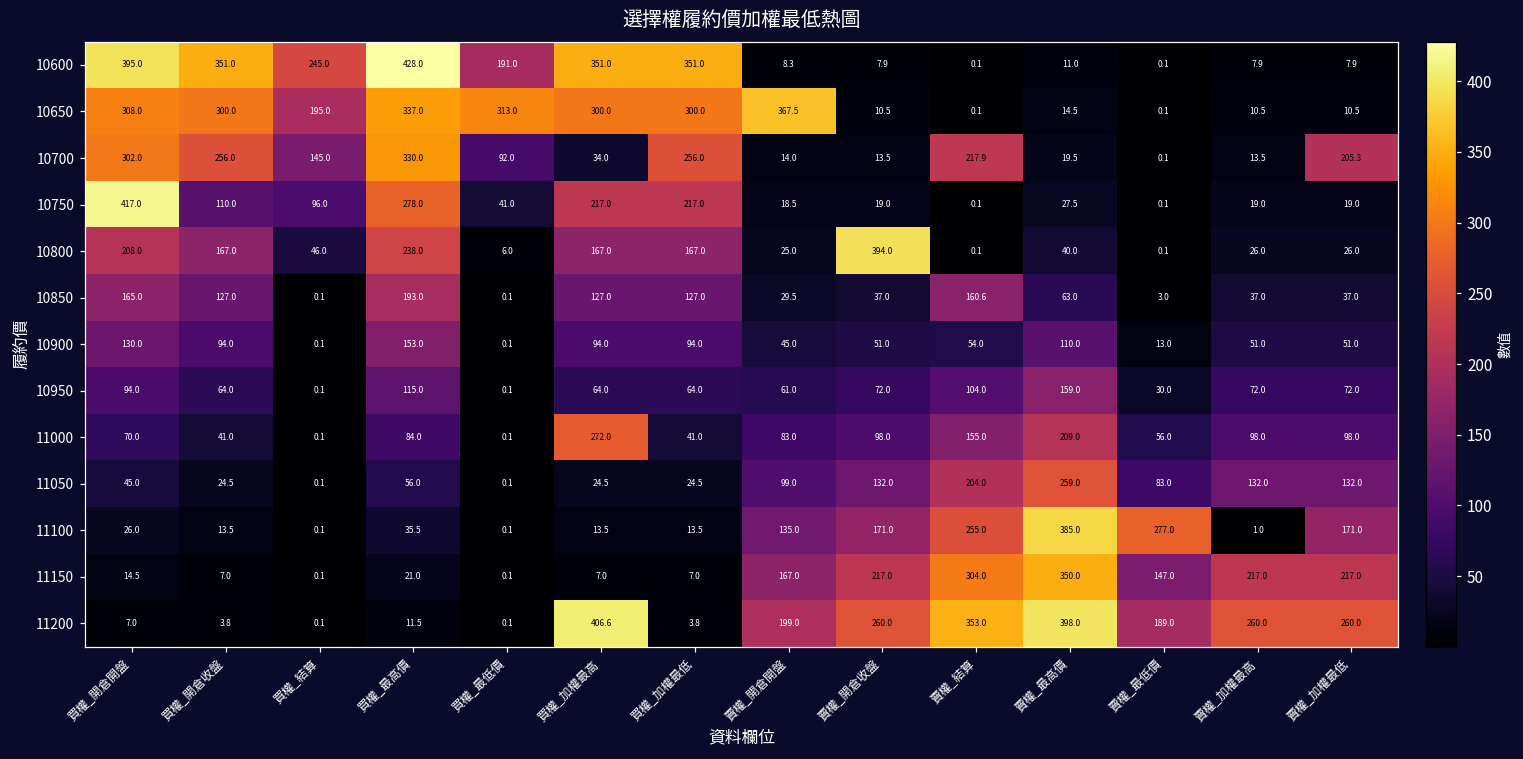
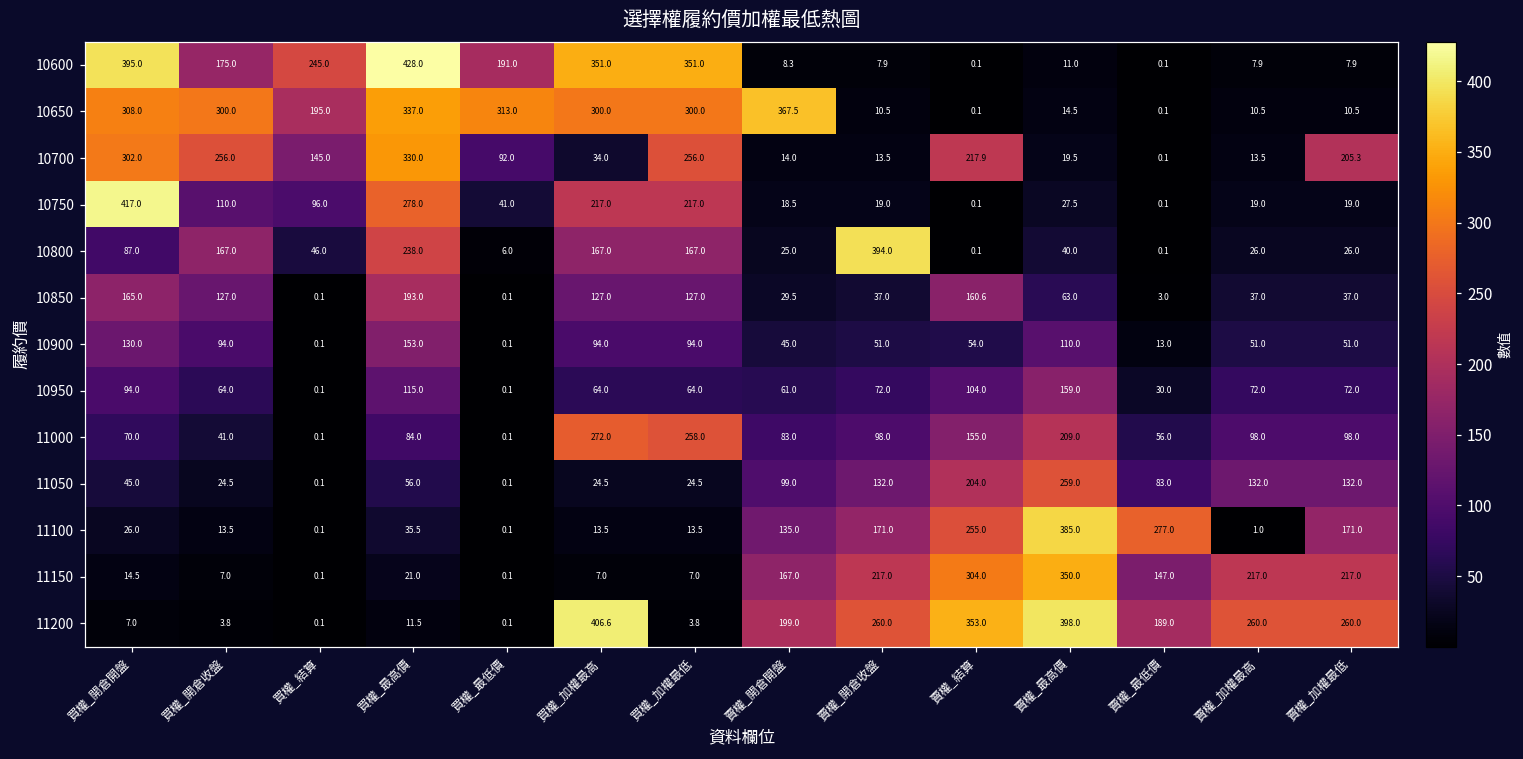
10600, 買權_開倉收盤: 351.0 -> 175.0
10800, 買權_開倉開盤: 208.0 -> 87.0
11000, 買權_加權最低: 41.0 -> 258.0
